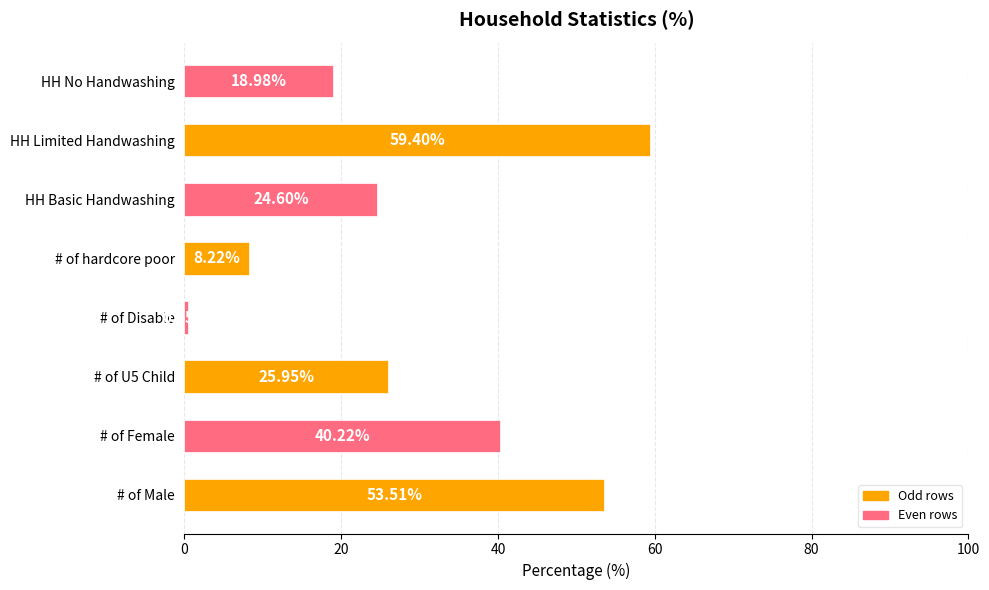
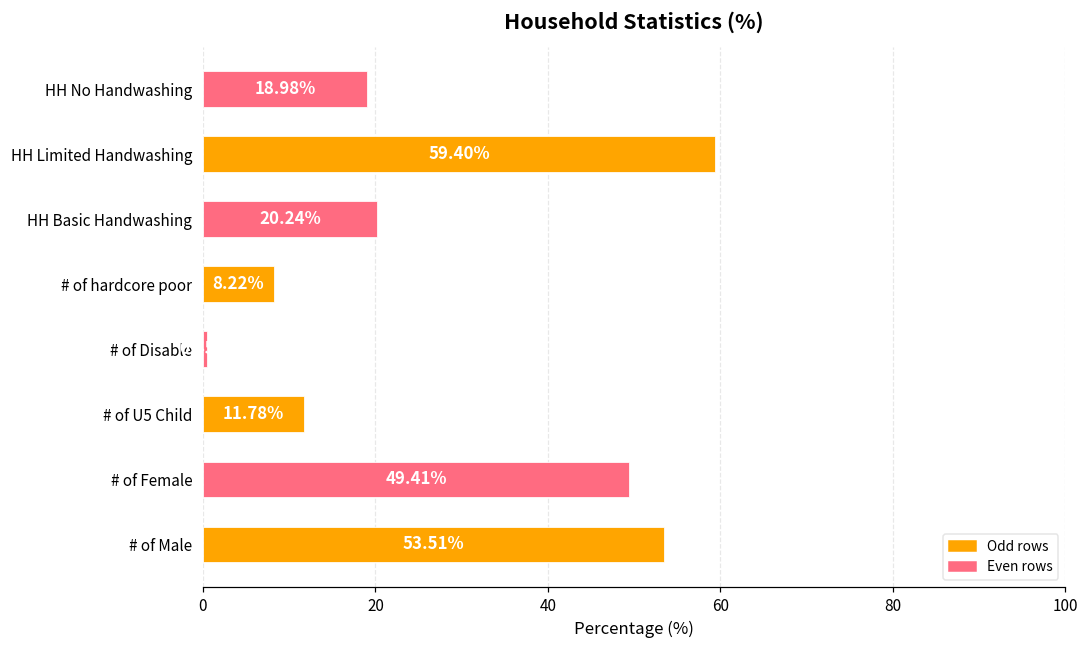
HH Basic Handwashing: 24.60% -> 20.24%
# of U5 Child: 25.95% -> 11.78%
# of Female: 40.22% -> 49.41%
